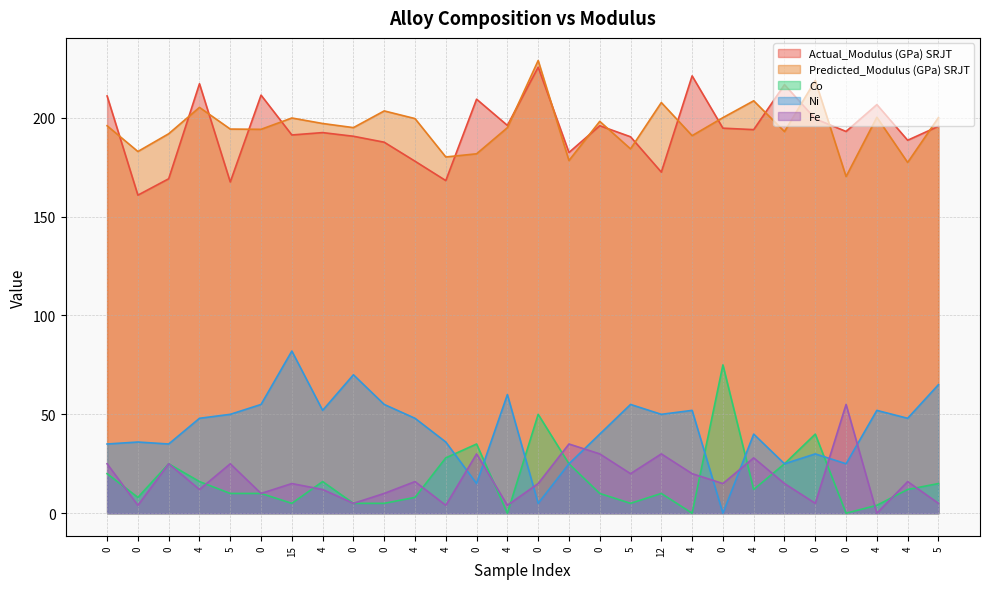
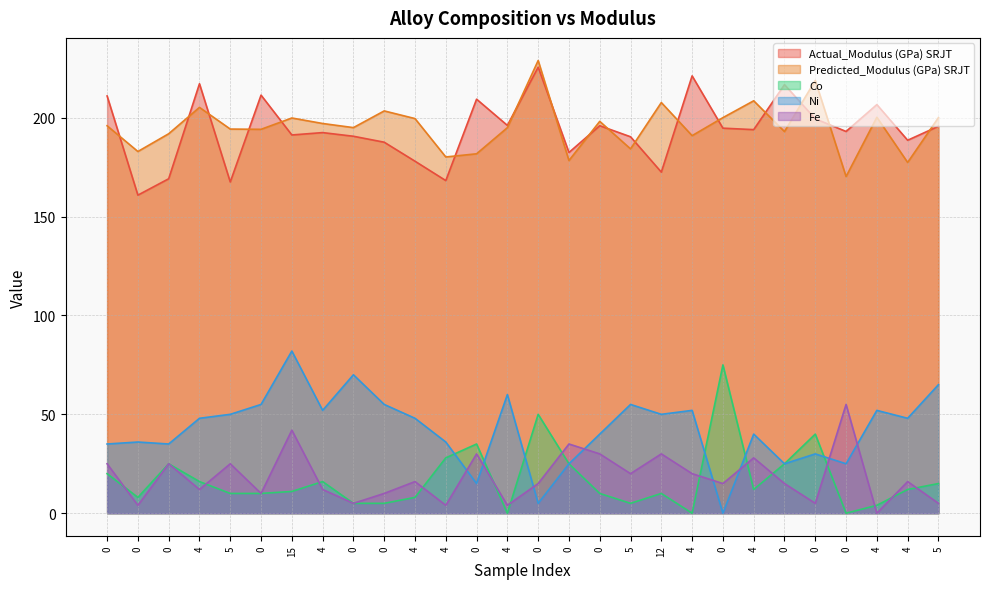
Co, 15: 5 -> 11
Fe, 15: 15 -> 42
